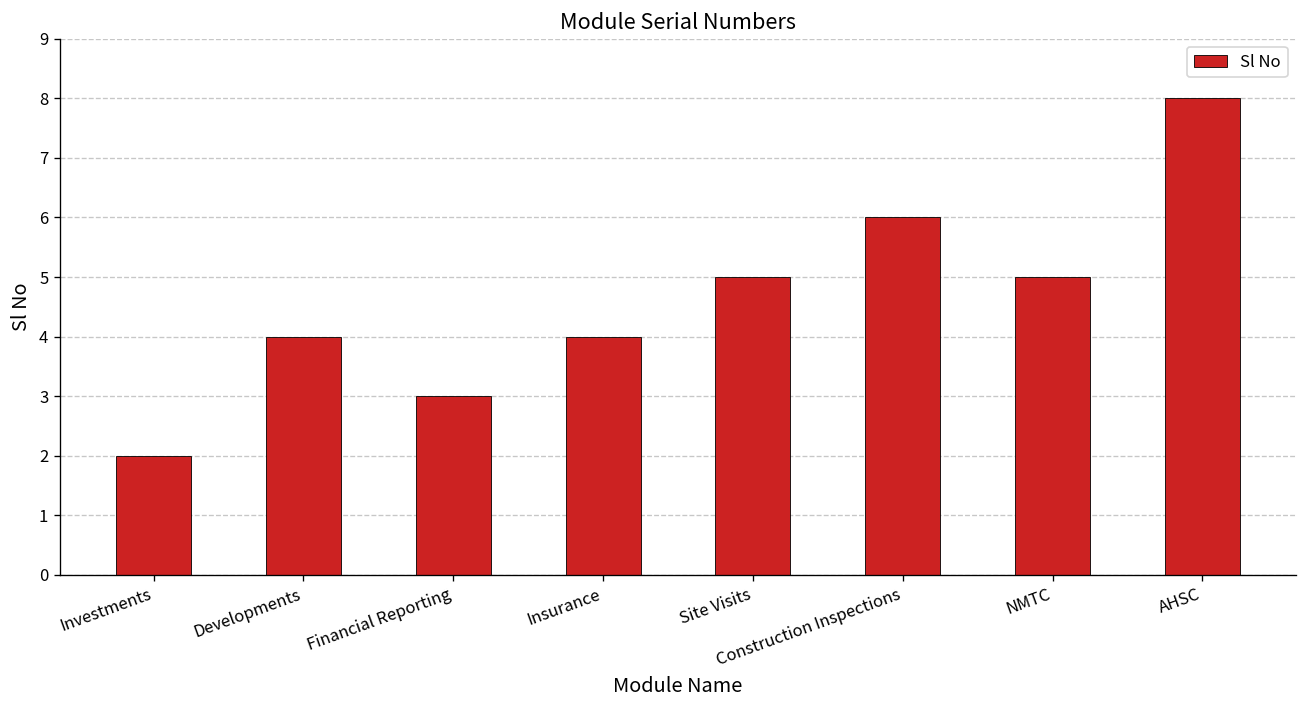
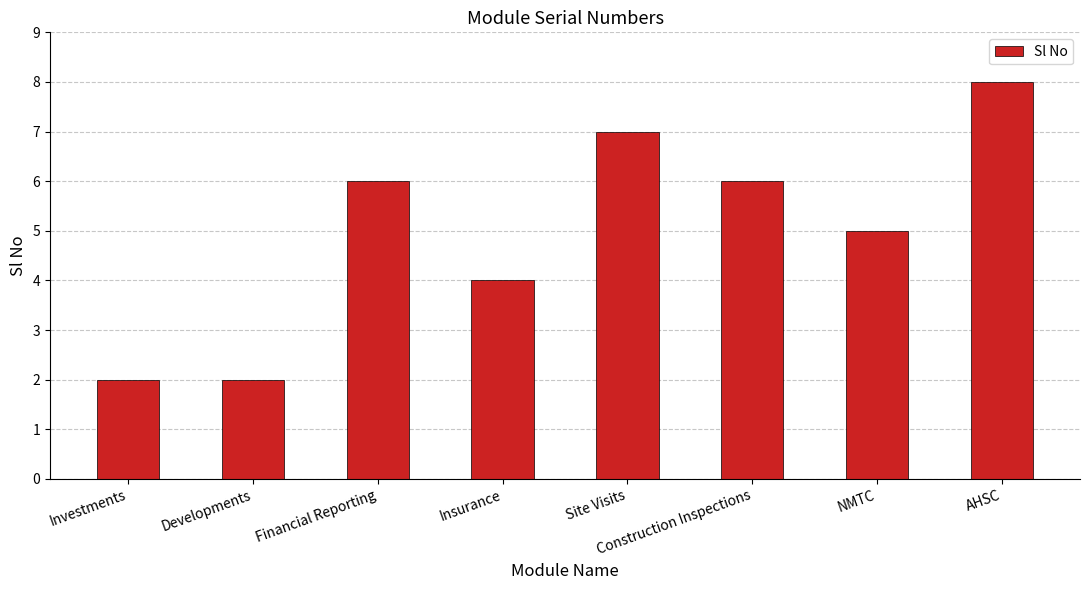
Developments: 4 -> 2
Financial Reporting: 3 -> 6
Site Visits: 5 -> 7
